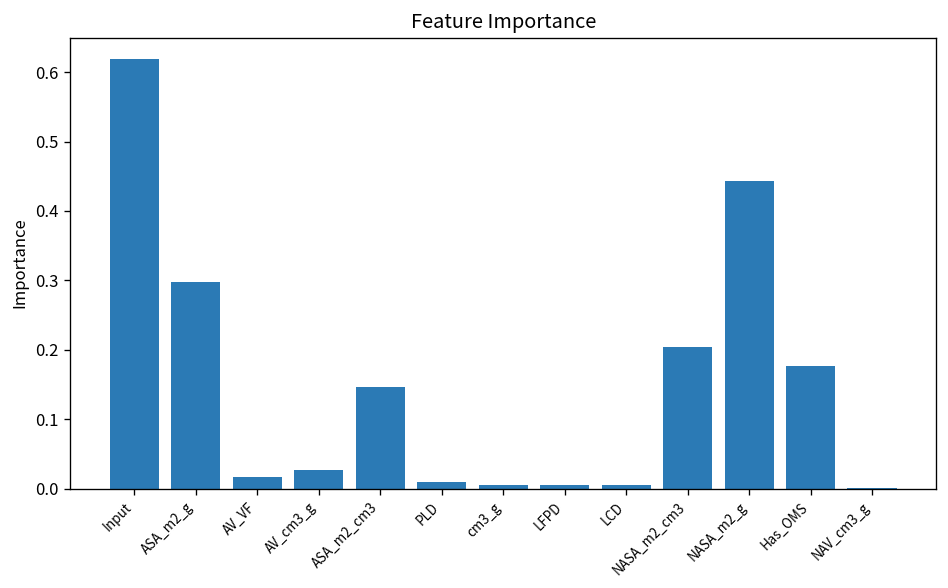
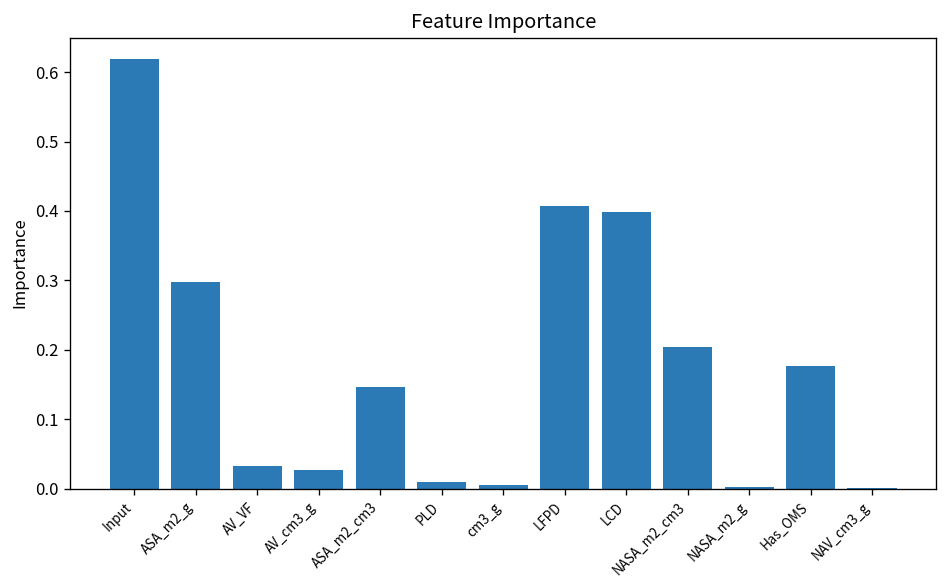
AV_VF: 0.02 -> 0.03
LFPD: 0.01 -> 0.41
LCD: 0.01 -> 0.40
NASA_m2_g: 0.44 -> 0.00
